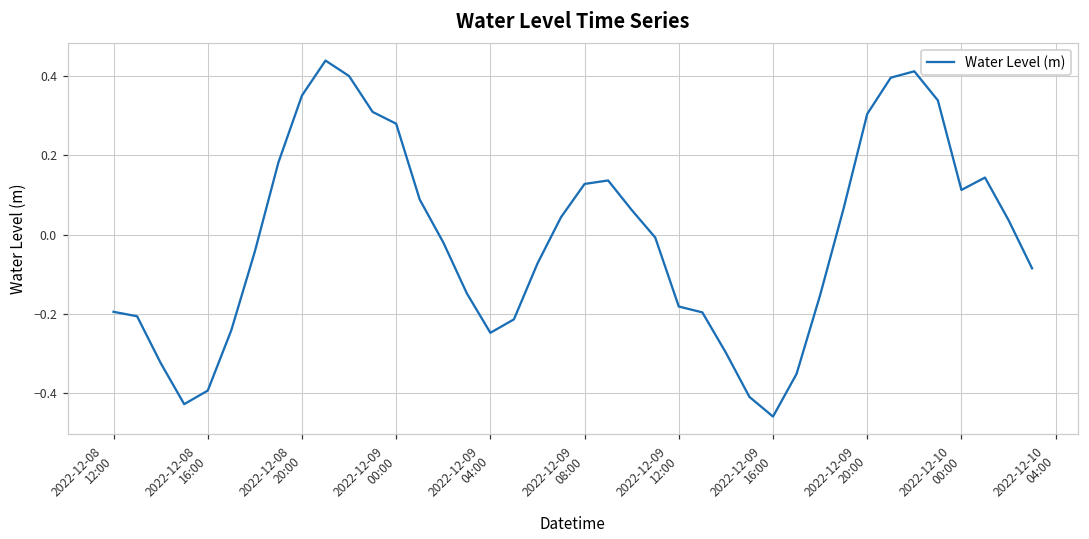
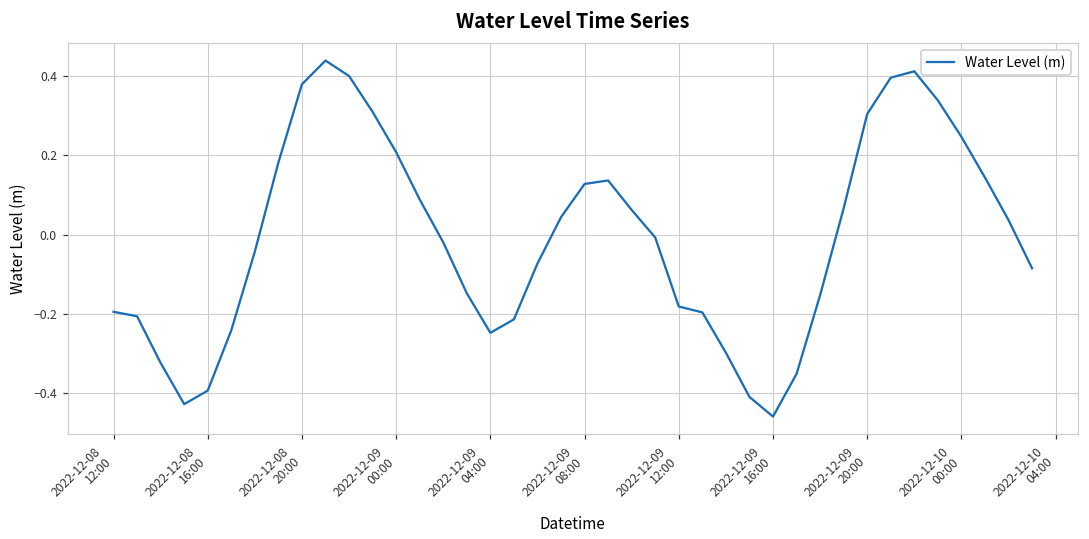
2022-12-08 20:00: 0.35 -> 0.38
2022-12-09 00:00: 0.28 -> 0.21
2022-12-10 00:00: 0.11 -> 0.25
